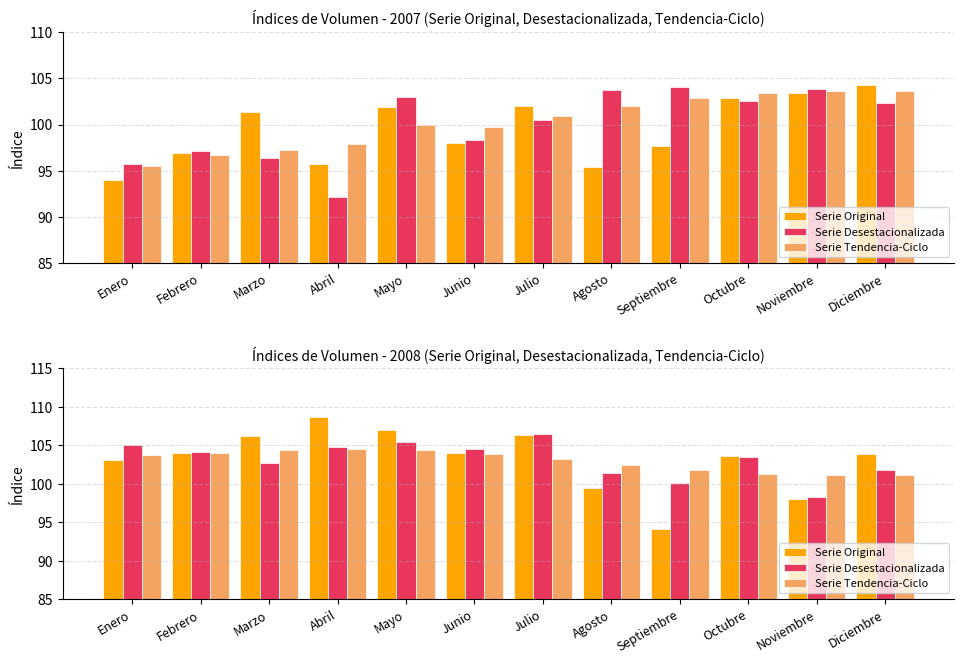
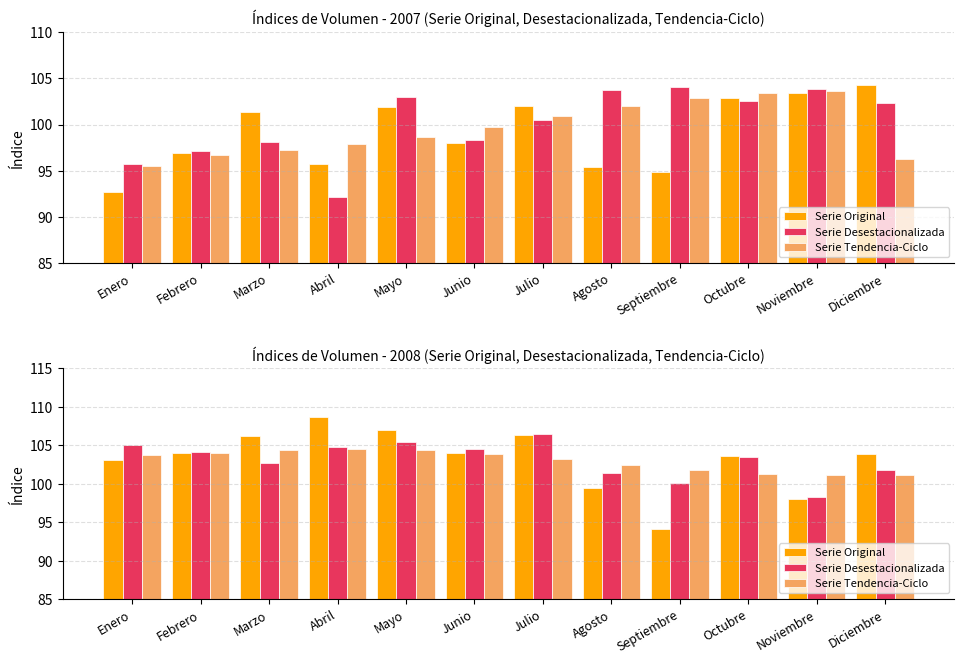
Índices de Volumen - 2007 (Serie Original, Desestacionalizada, Tendencia-Ciclo), Serie Original, Enero: 94 -> 93
Índices de Volumen - 2007 (Serie Original, Desestacionalizada, Tendencia-Ciclo), Serie Desestacionalizada, Marzo: 96 -> 98
Índices de Volumen - 2007 (Serie Original, Desestacionalizada, Tendencia-Ciclo), Serie Tendencia-Ciclo, Mayo: 100 -> 99
Índices de Volumen - 2007 (Serie Original, Desestacionalizada, Tendencia-Ciclo), Serie Original, Septiembre: 98 -> 95
Índices de Volumen - 2007 (Serie Original, Desestacionalizada, Tendencia-Ciclo), Serie Tendencia-Ciclo, Diciembre: 104 -> 96
